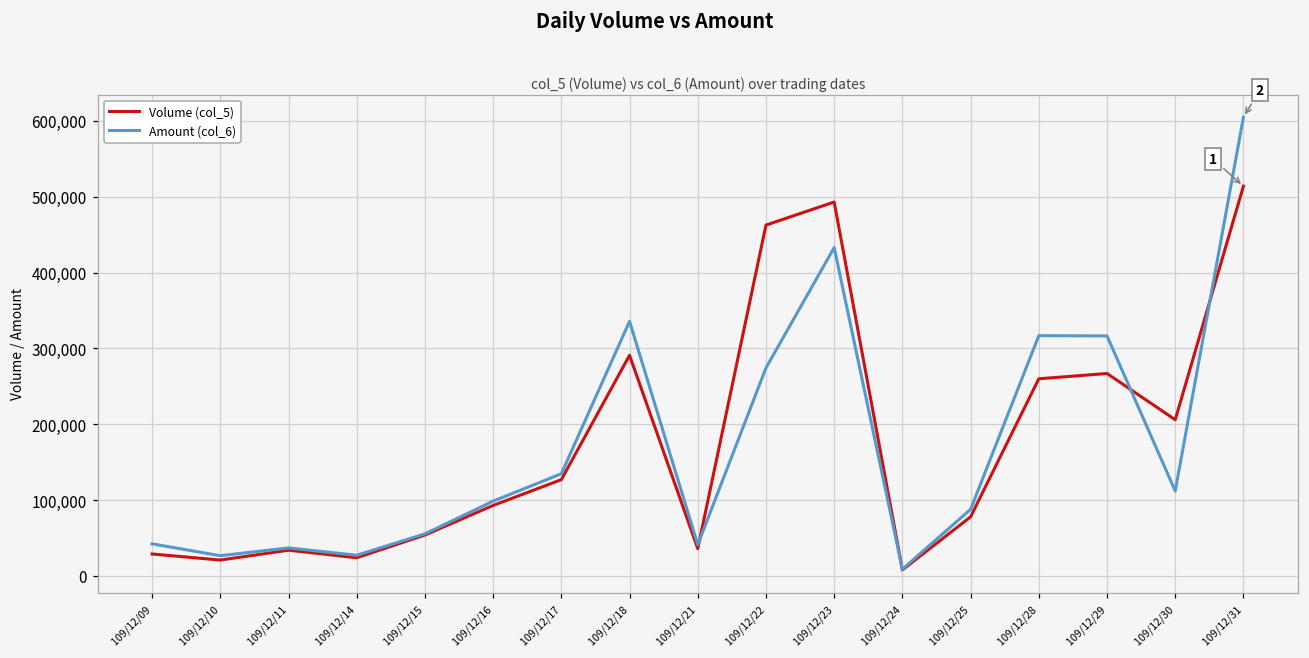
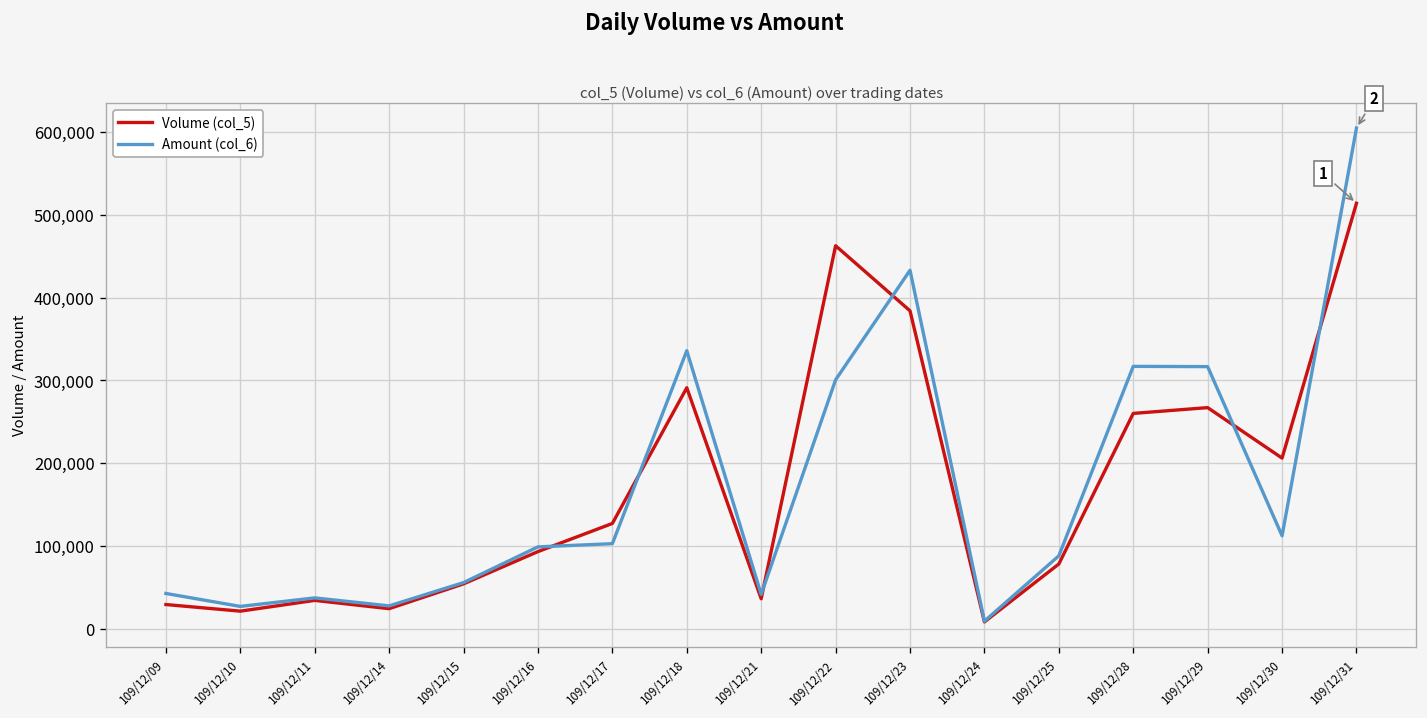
Amount (col_6), 109/12/17: 130,000 -> 100,000
Amount (col_6), 109/12/22: 270,000 -> 300,000
Volume (col_5), 109/12/23: 490,000 -> 380,000
